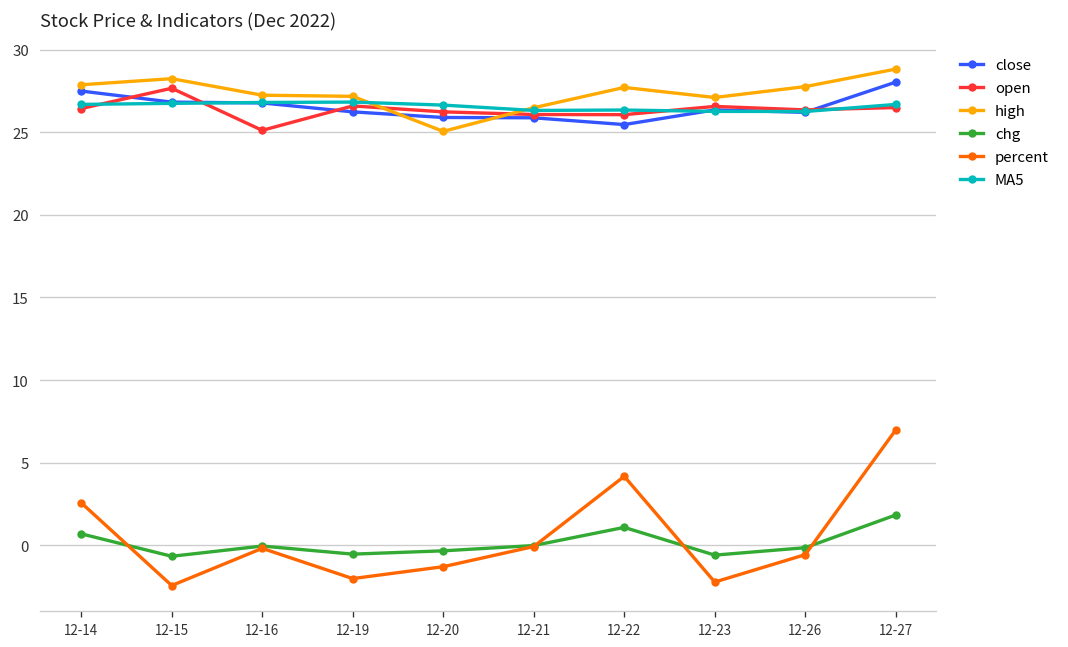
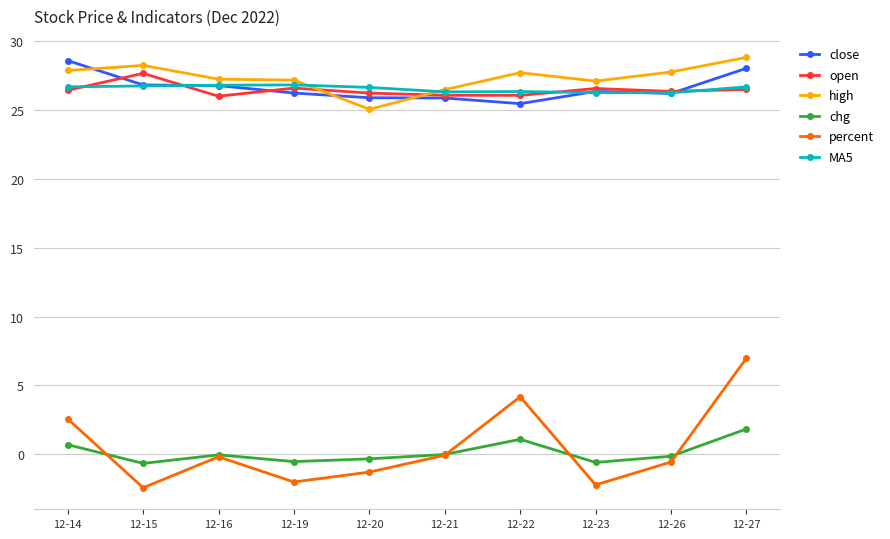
close, 12-14: 27.5 -> 28.6
open, 12-16: 25.1 -> 26.0
